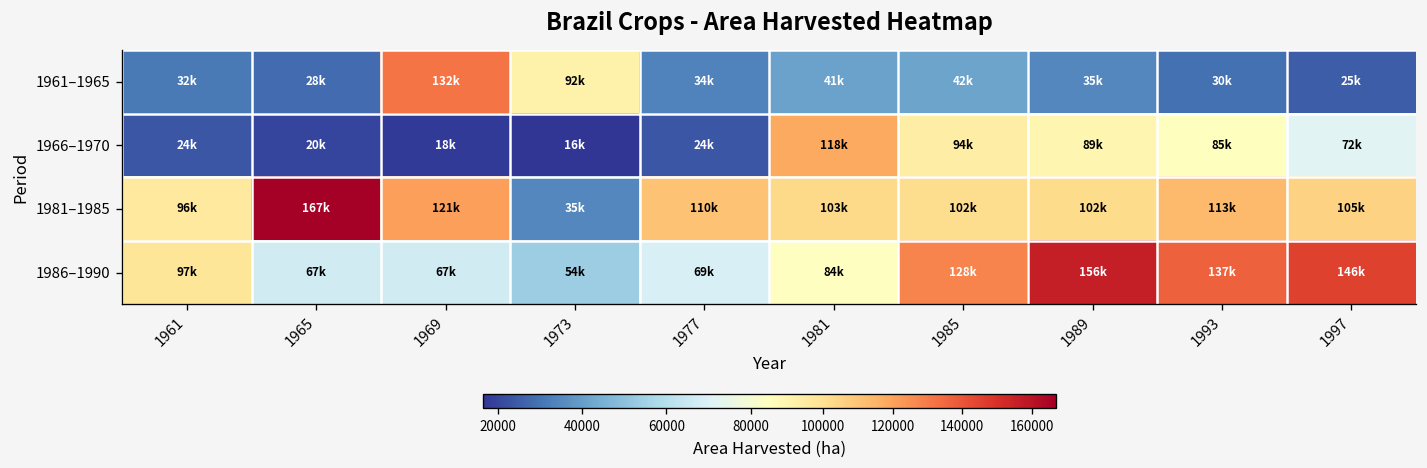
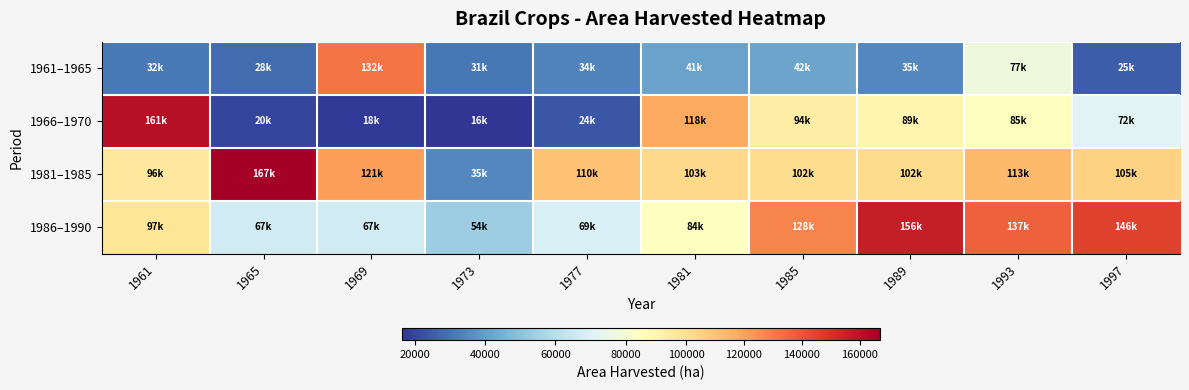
1961–1965, 1973: 92k -> 31k
1961–1965, 1993: 30k -> 77k
1966–1970, 1961: 24k -> 161k
